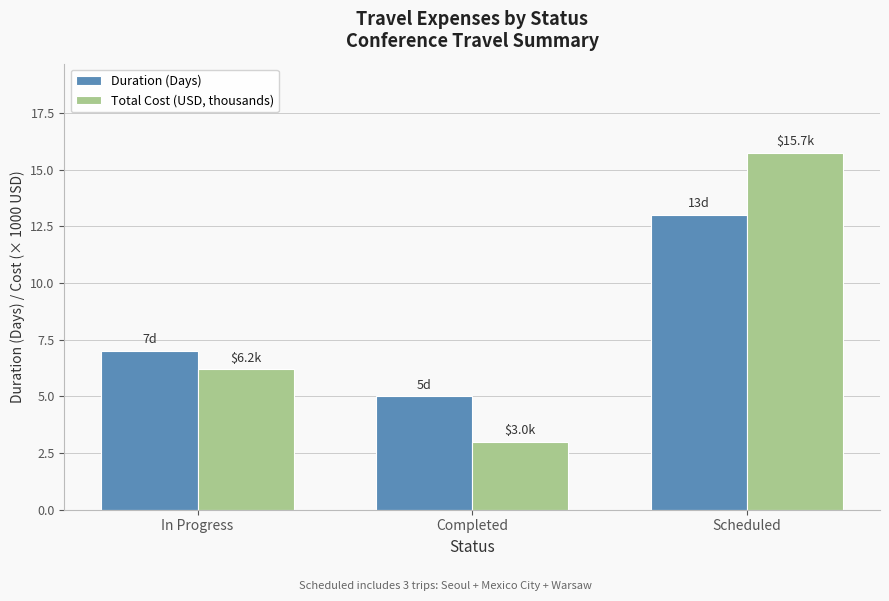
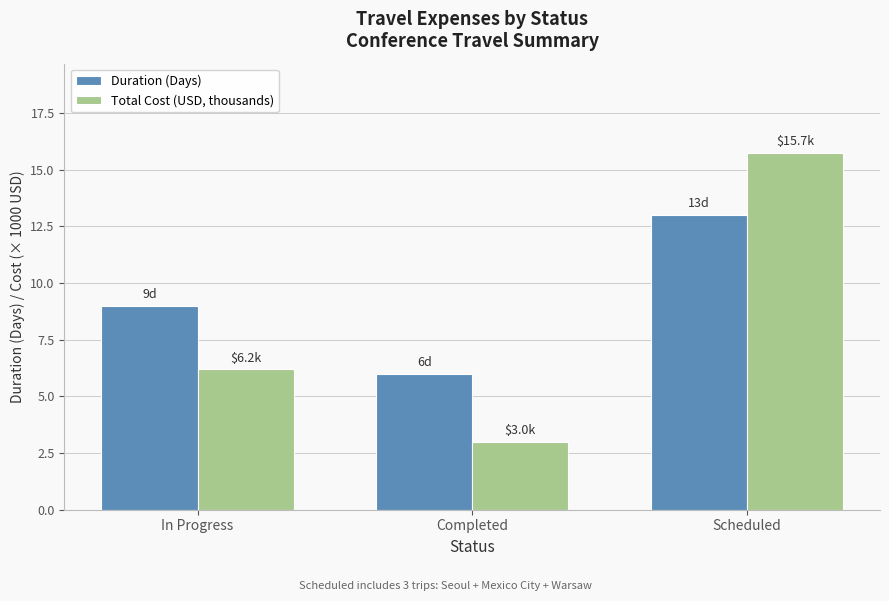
Duration (Days), In Progress: 7d -> 9d
Duration (Days), Completed: 5d -> 6d
